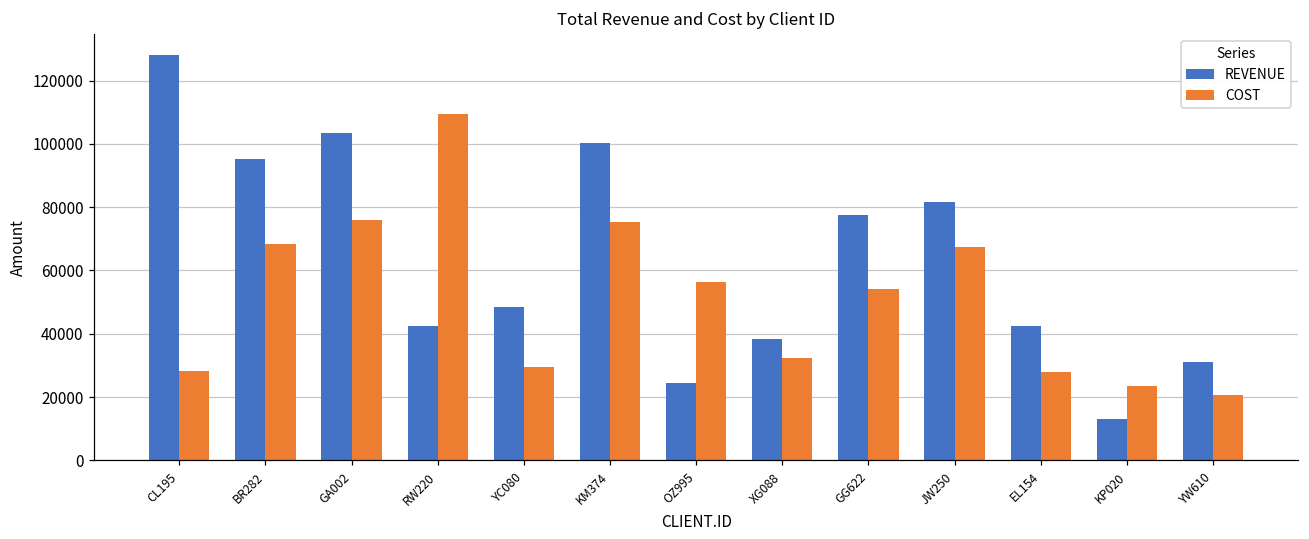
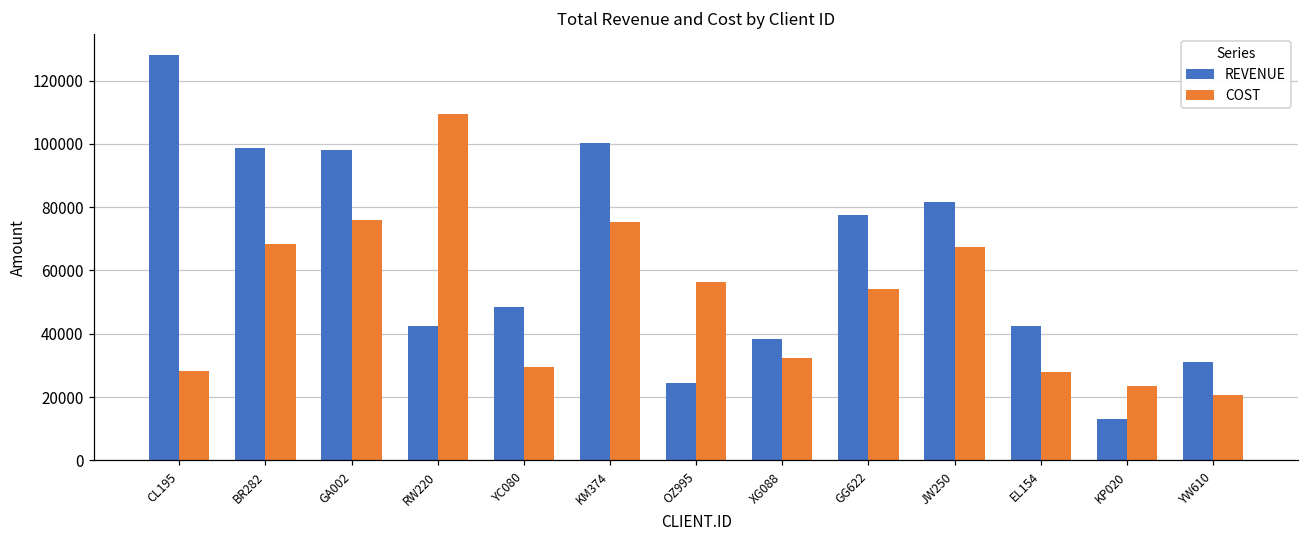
REVENUE, BR282: 95000 -> 99000
REVENUE, GA002: 104000 -> 98000
